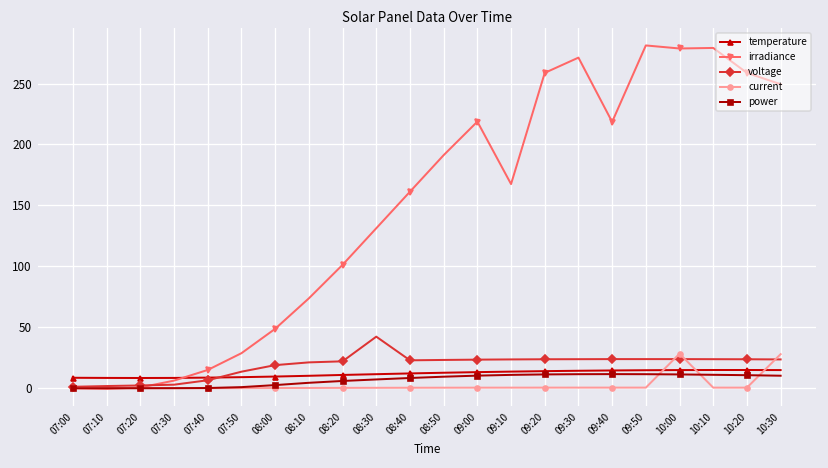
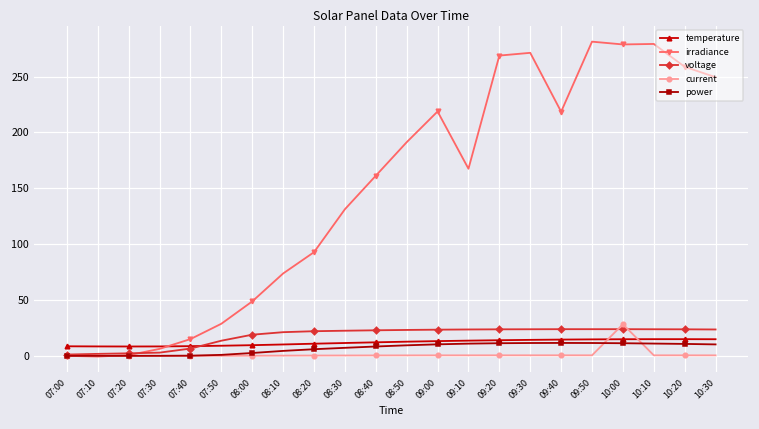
irradiance, 08:20: 101 -> 93
voltage, 08:30: 42 -> 23
irradiance, 09:20: 259 -> 269
current, 10:30: 28 -> 0
